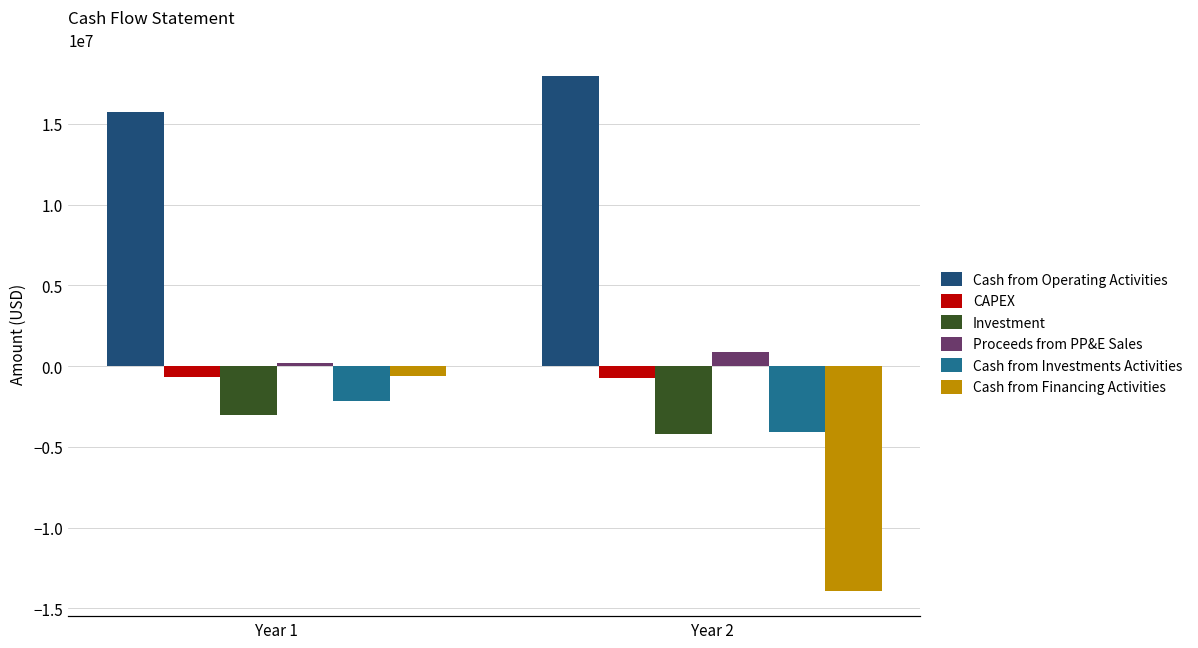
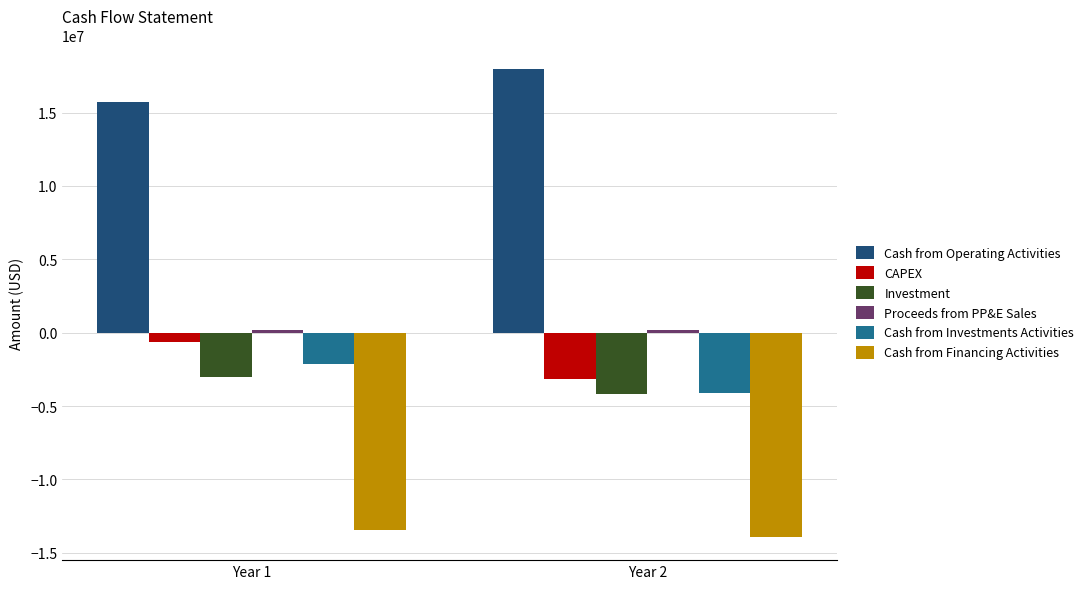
Cash from Financing Activities, Year 1: -600000 -> -13500000
CAPEX, Year 2: -700000 -> -3200000
Proceeds from PP&E Sales, Year 2: 900000 -> 200000
